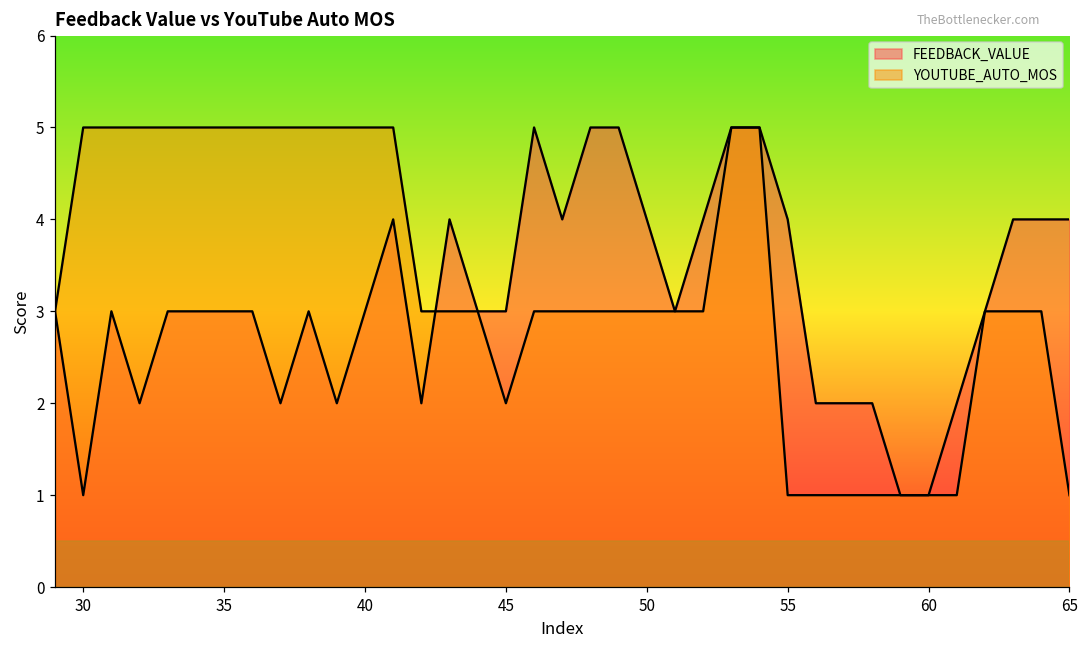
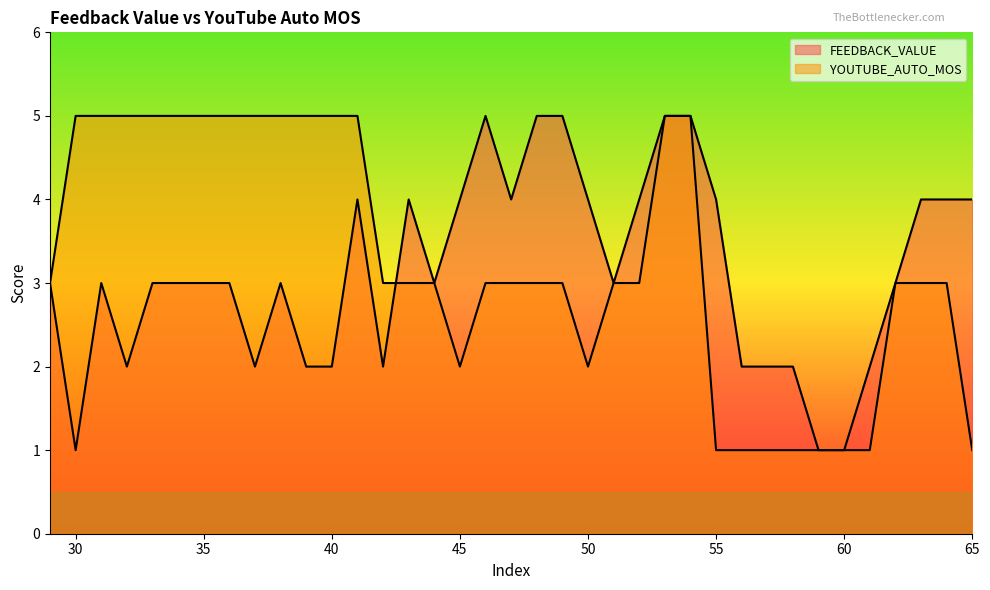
FEEDBACK_VALUE, 40: 3 -> 2
FEEDBACK_VALUE, 45: 3 -> 4
YOUTUBE_AUTO_MOS, 50: 3 -> 2
